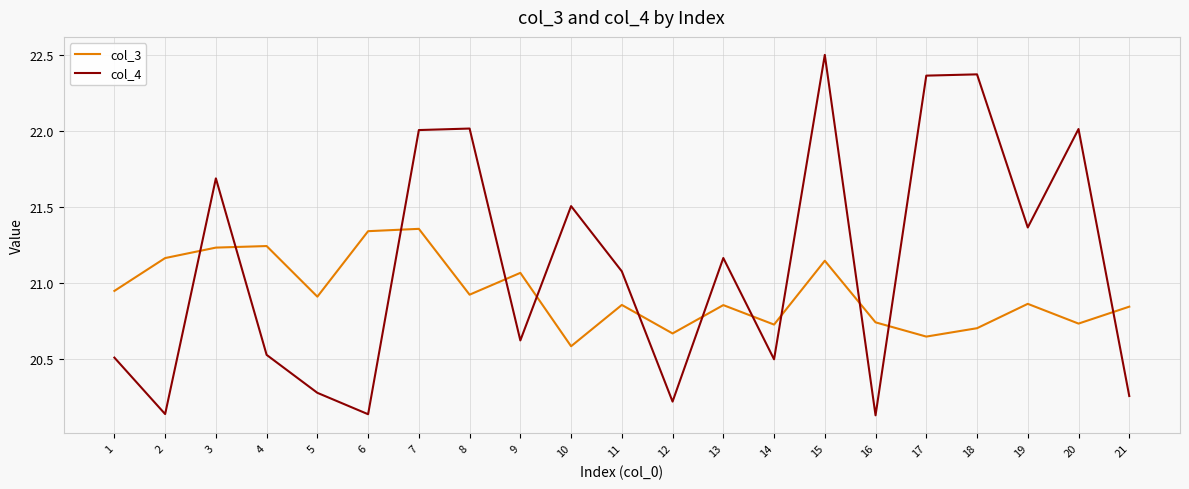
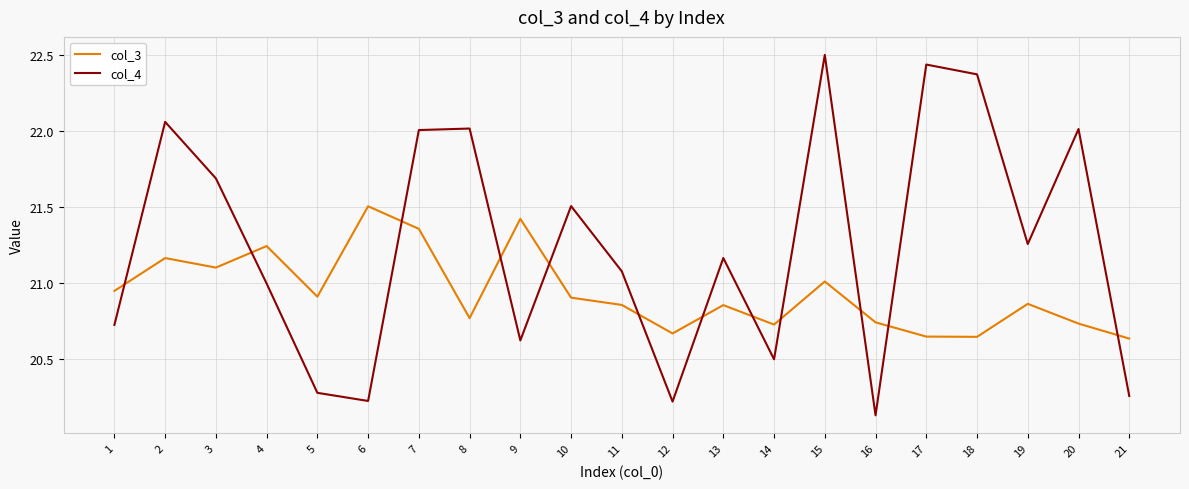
col_4, 1: 20.51 -> 20.73
col_4, 2: 20.14 -> 22.06
col_3, 3: 21.23 -> 21.10
col_4, 4: 20.53 -> 21.00
col_3, 6: 21.34 -> 21.50
col_4, 6: 20.14 -> 20.23
col_3, 8: 20.92 -> 20.77
col_3, 9: 21.07 -> 21.42
col_3, 10: 20.59 -> 20.90
col_3, 15: 21.15 -> 21.01
col_4, 17: 22.36 -> 22.43
col_3, 18: 20.70 -> 20.65
col_4, 19: 21.37 -> 21.26
col_3, 21: 20.85 -> 20.64
